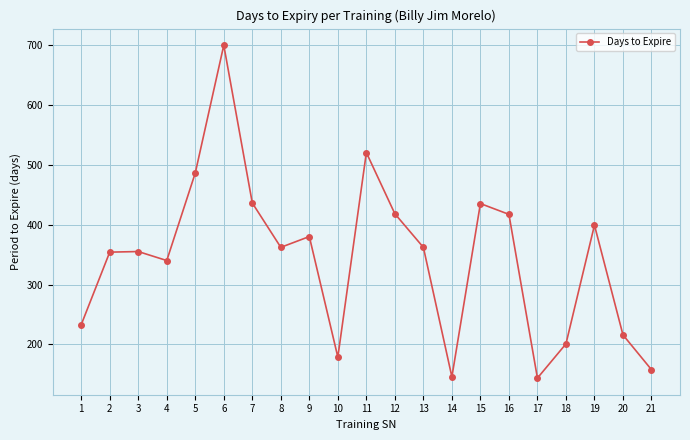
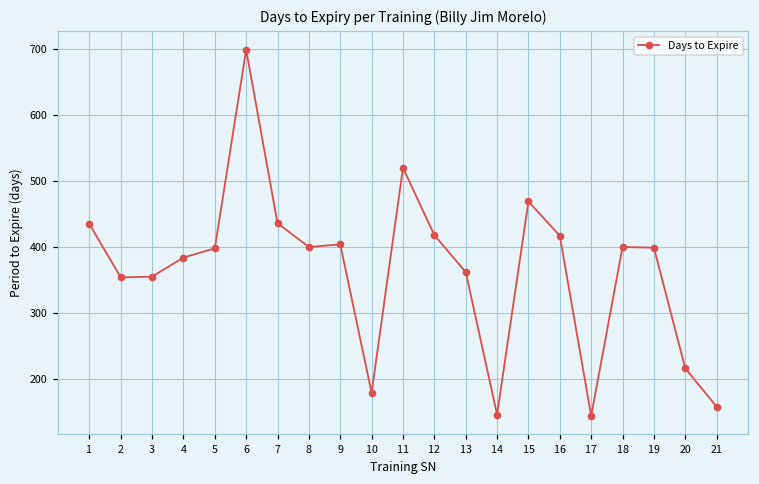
1: 230 -> 440
4: 340 -> 380
5: 490 -> 400
8: 360 -> 400
9: 380 -> 400
15: 440 -> 470
18: 200 -> 400
